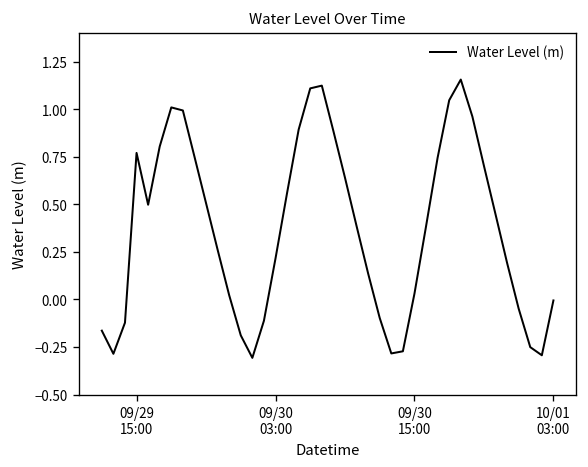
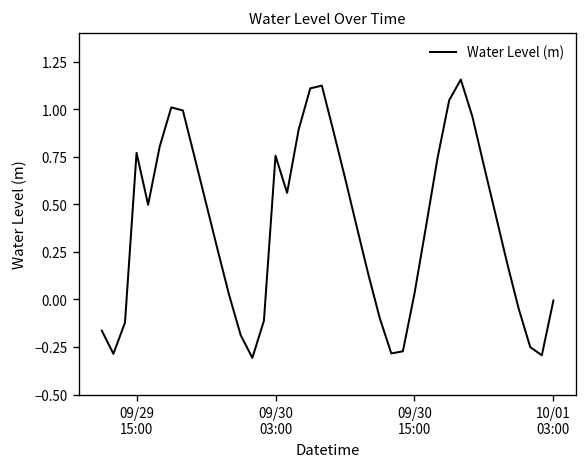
09/30 03:00: 0.22 -> 0.76
